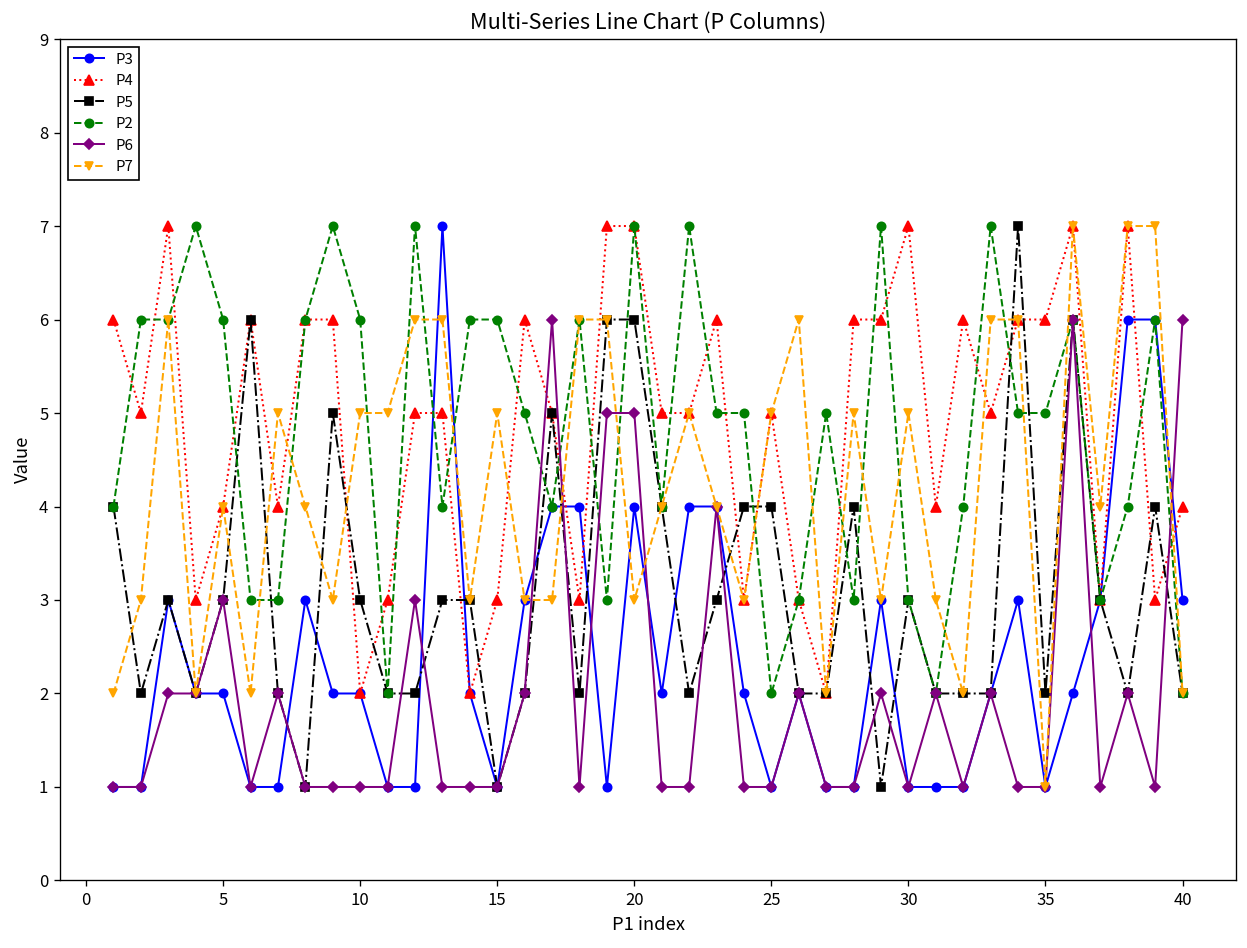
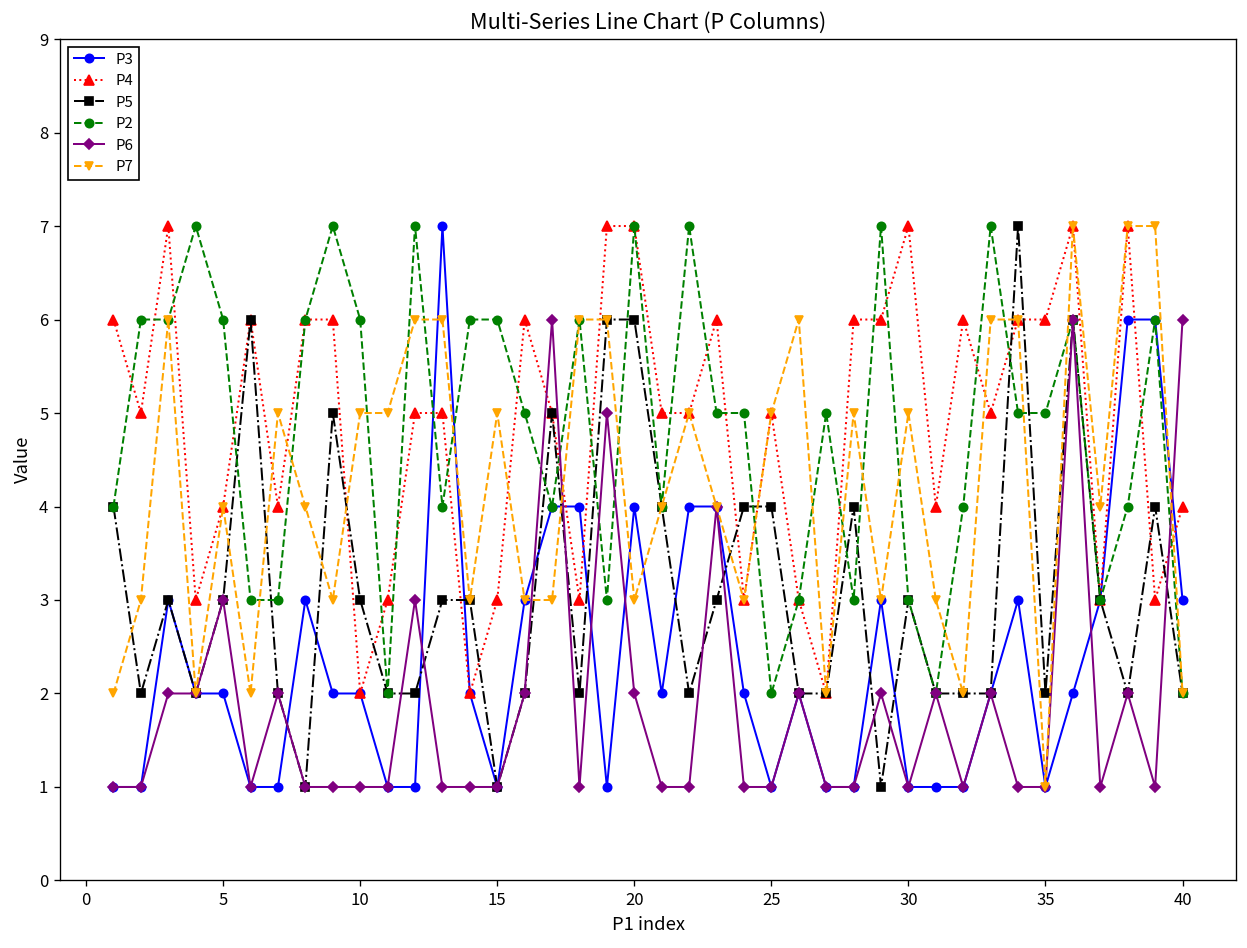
P6, 20: 5 -> 2
